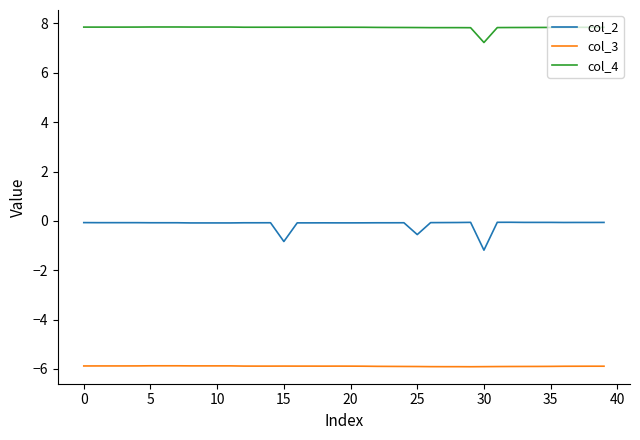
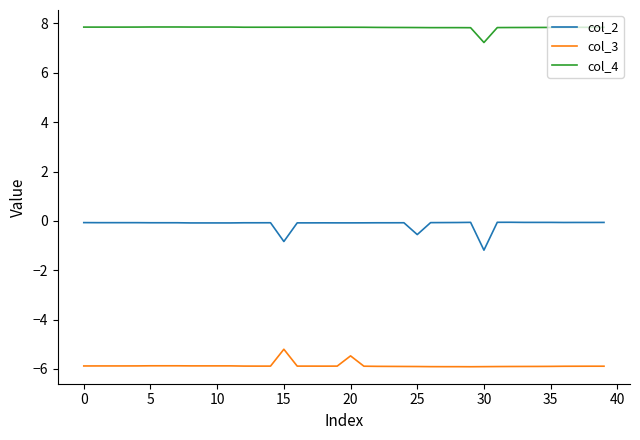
col_3, 15: -5.9 -> -5.2
col_3, 20: -5.9 -> -5.5
